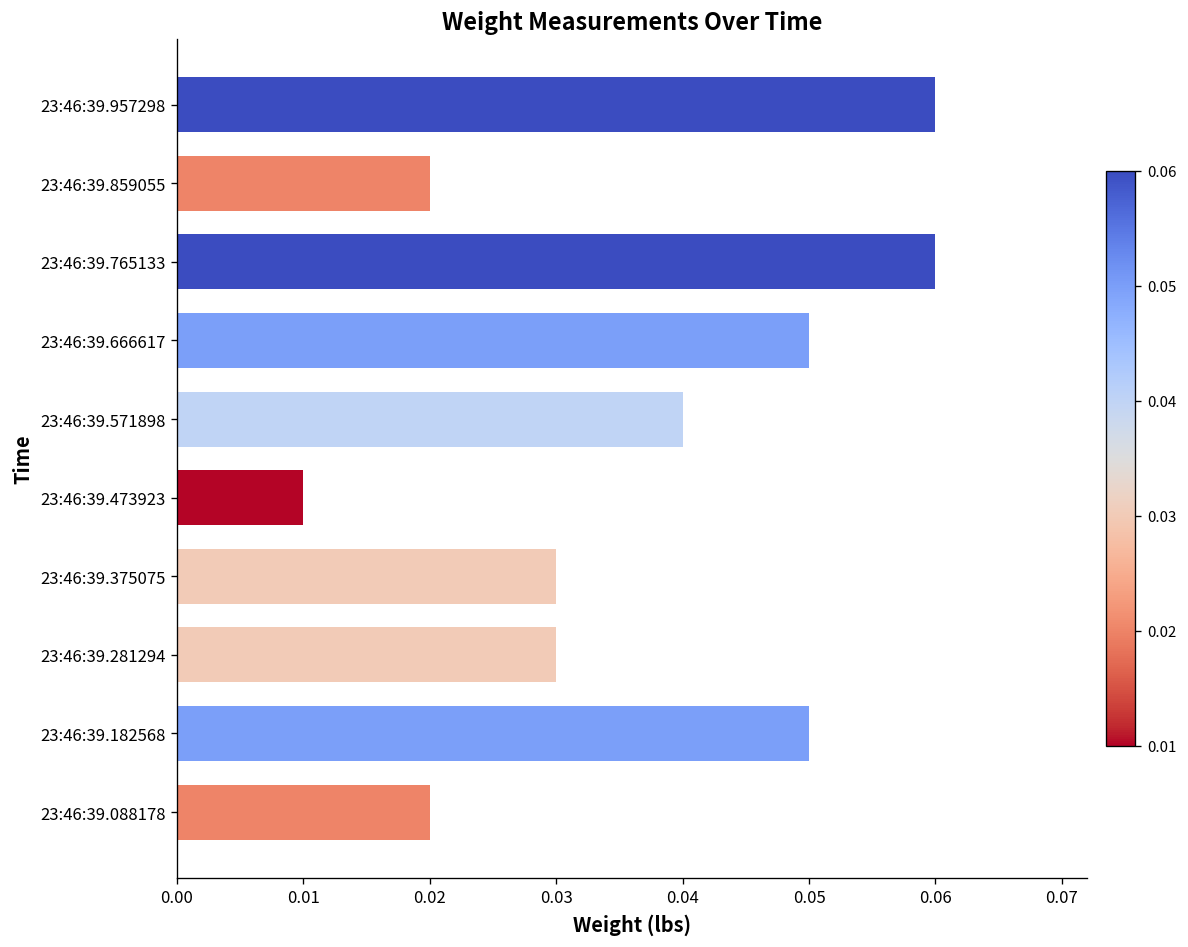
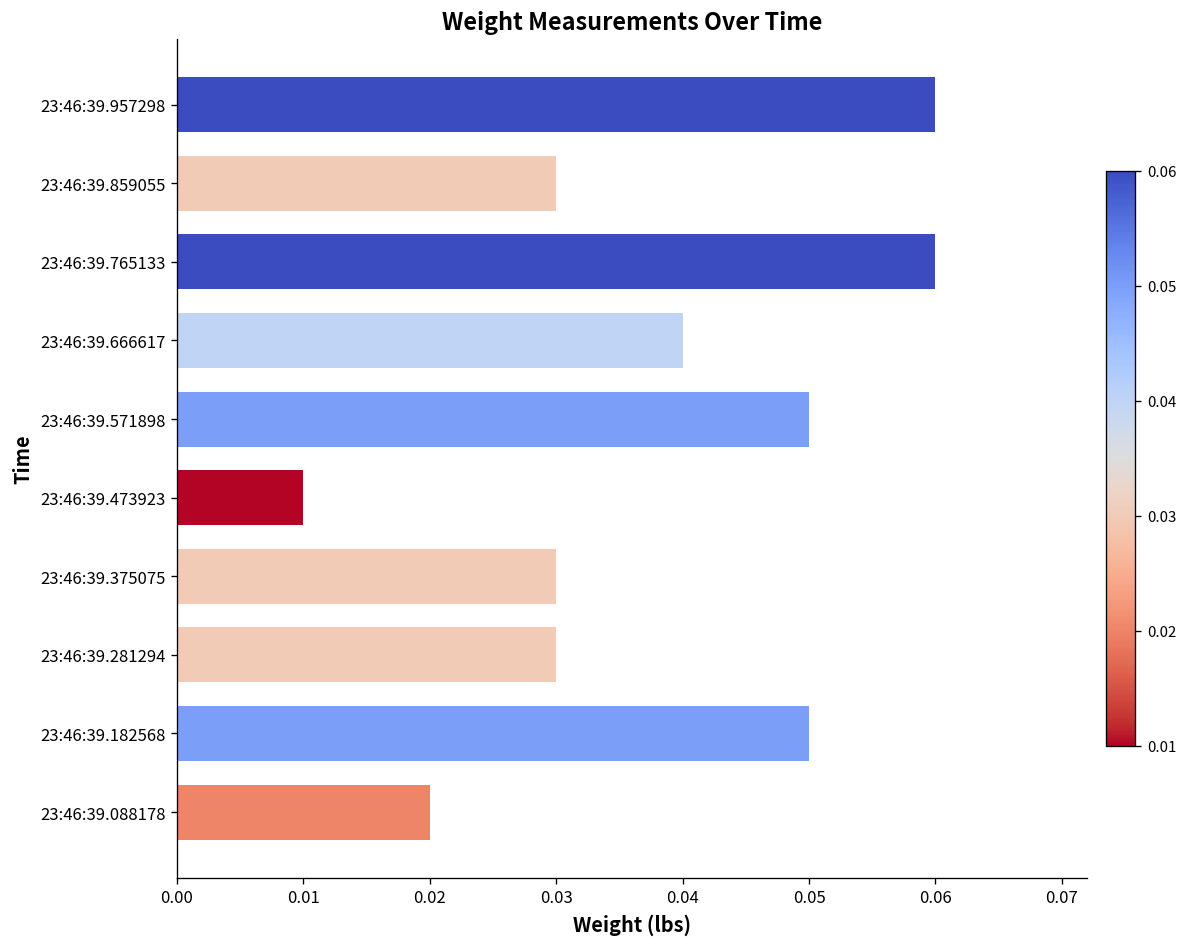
23:46:39.859055: 0.02 -> 0.03
23:46:39.666617: 0.05 -> 0.04
23:46:39.571898: 0.04 -> 0.05
